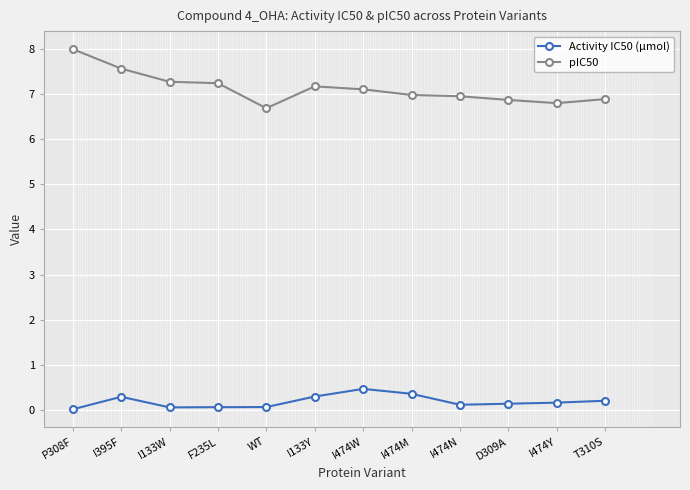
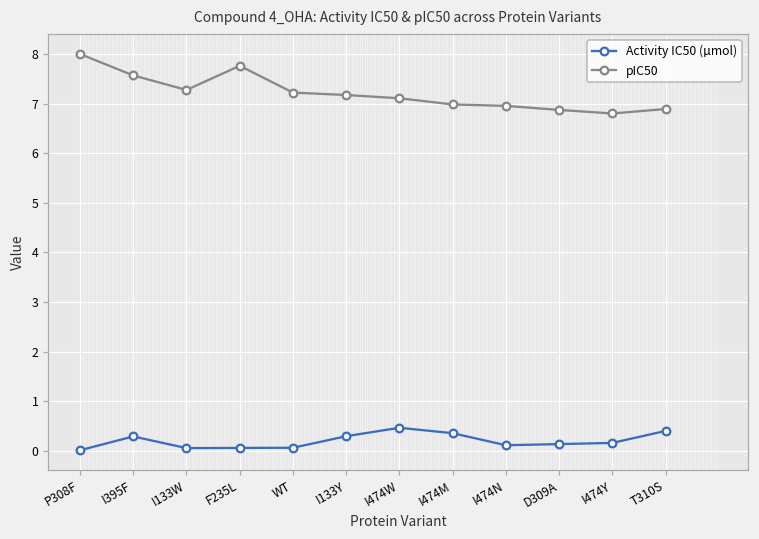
pIC50, F235L: 7.2 -> 7.8
pIC50, WT: 6.7 -> 7.2
Activity IC50 (µmol), T310S: 0.2 -> 0.4
